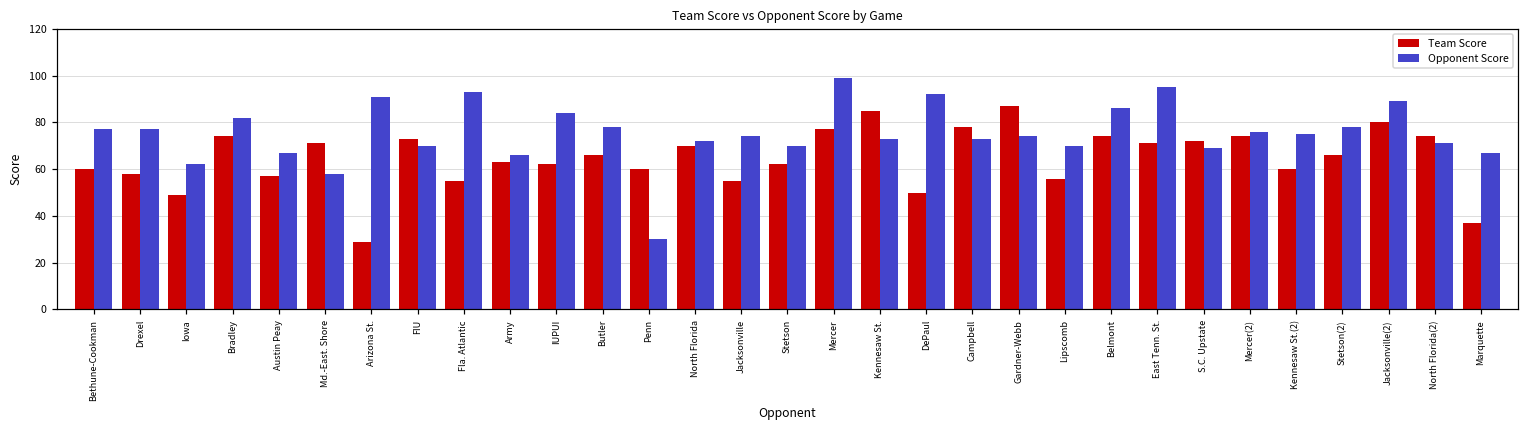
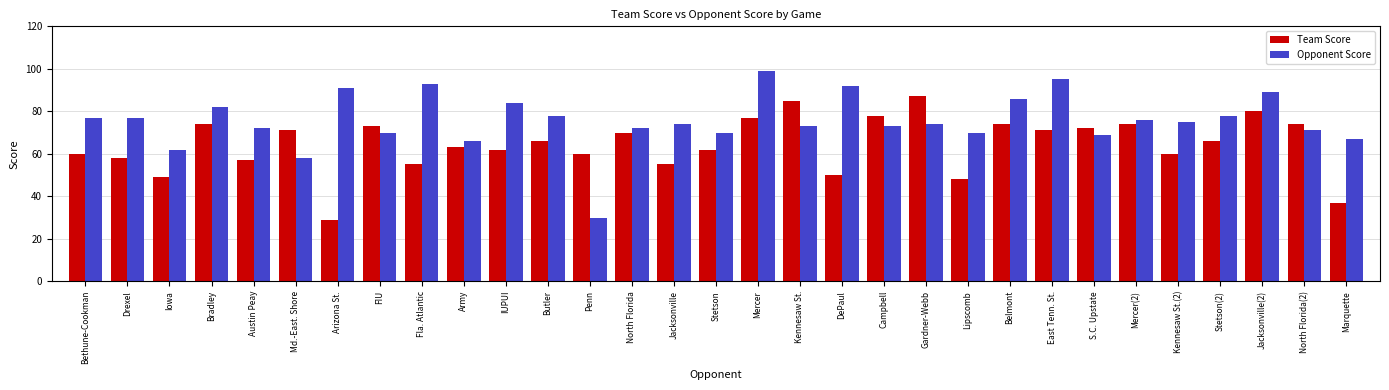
Opponent Score, Austin Peay: 67 -> 72
Team Score, Lipscomb: 56 -> 48
